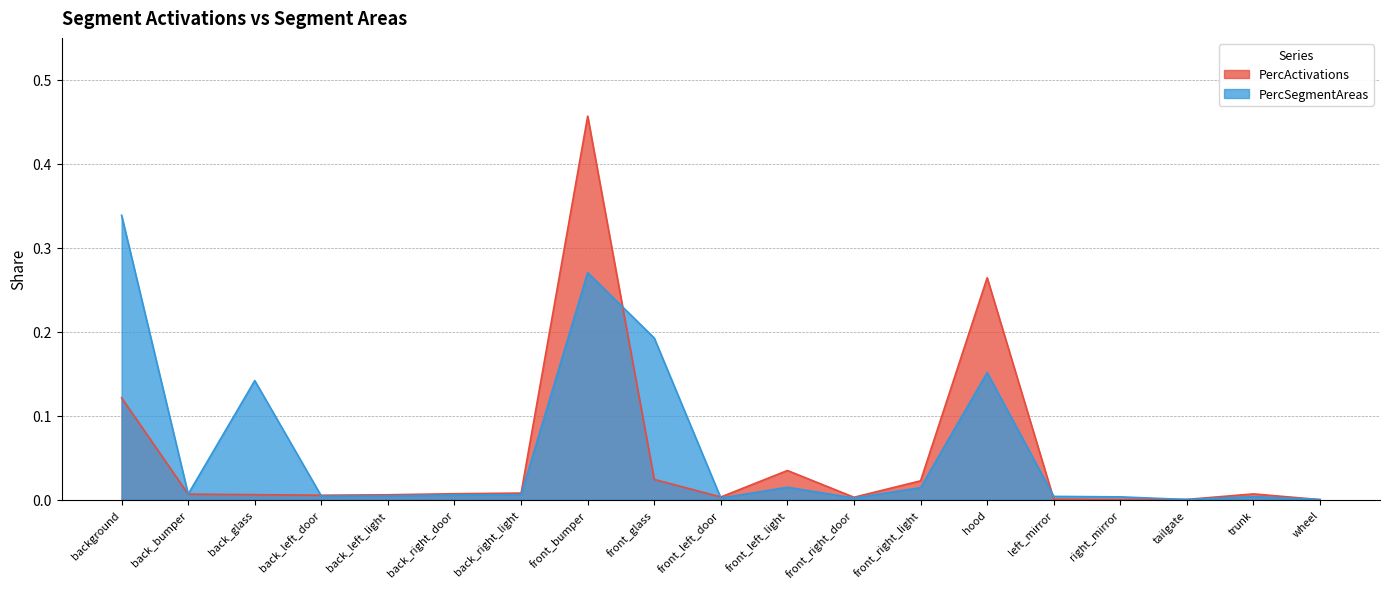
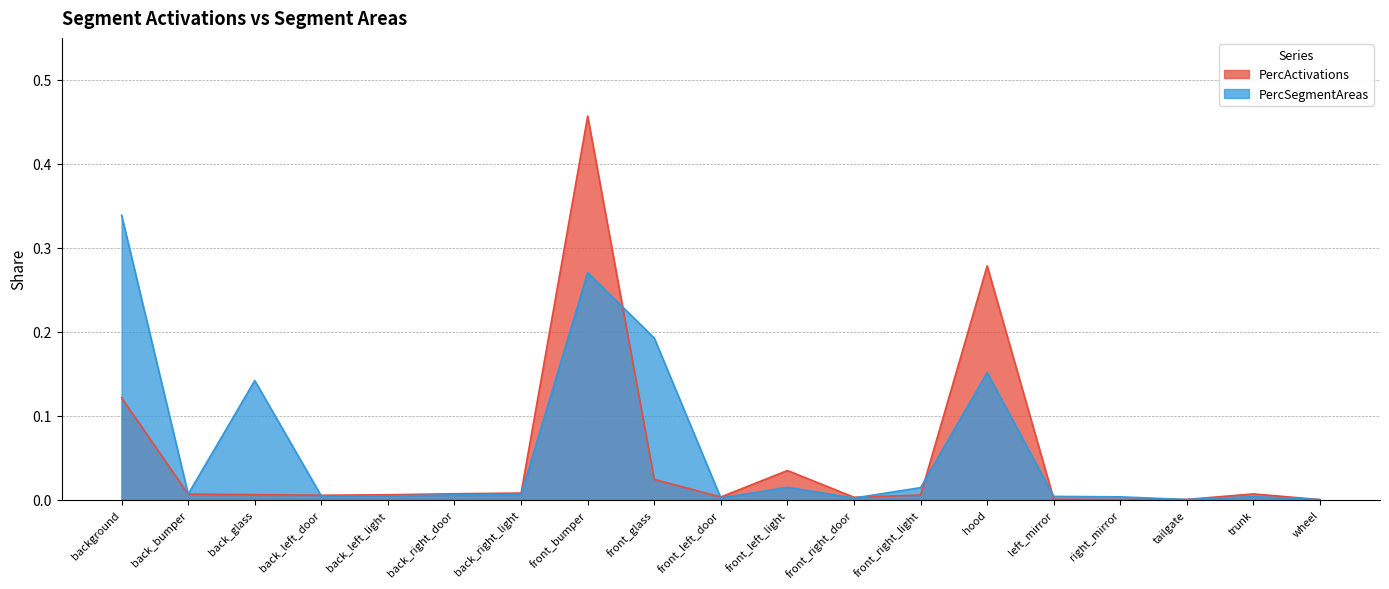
PercActivations, front_right_light: 0.02 -> 0.01
PercActivations, hood: 0.26 -> 0.28
